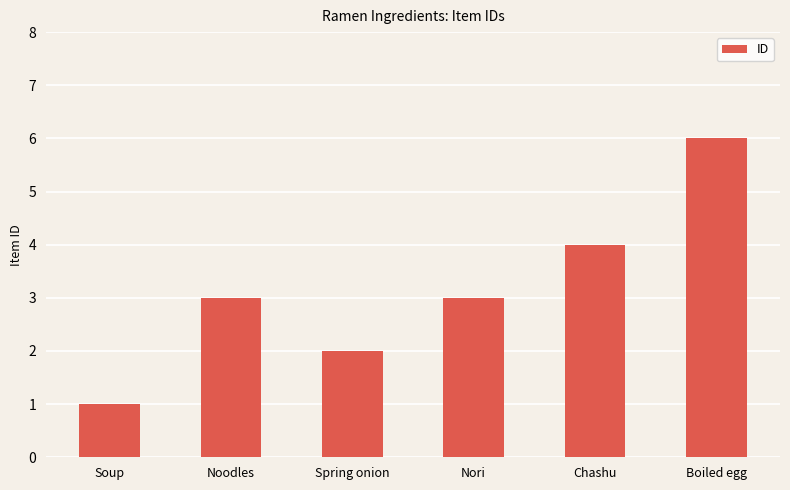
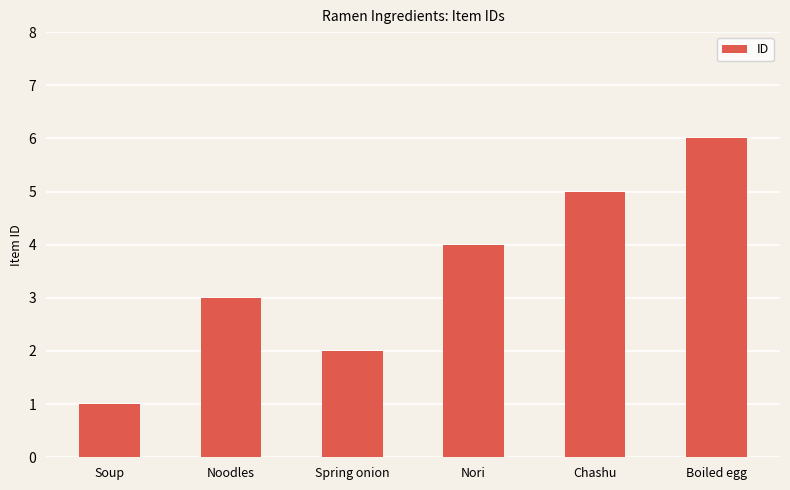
Nori: 3 -> 4
Chashu: 4 -> 5
